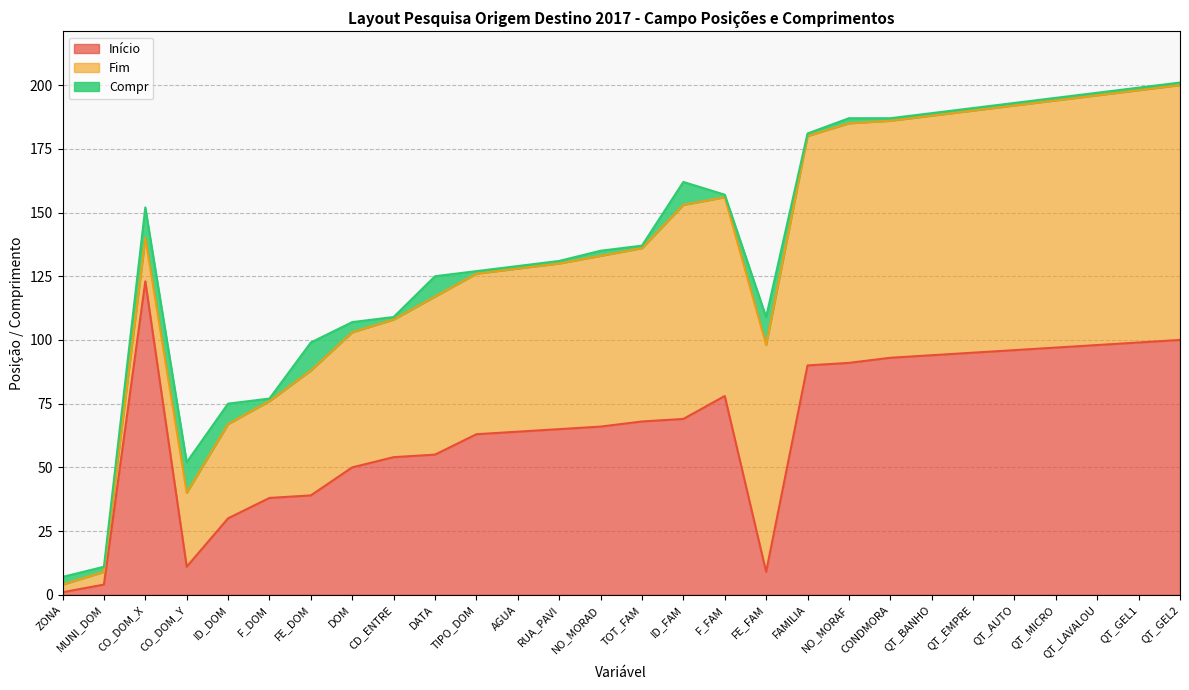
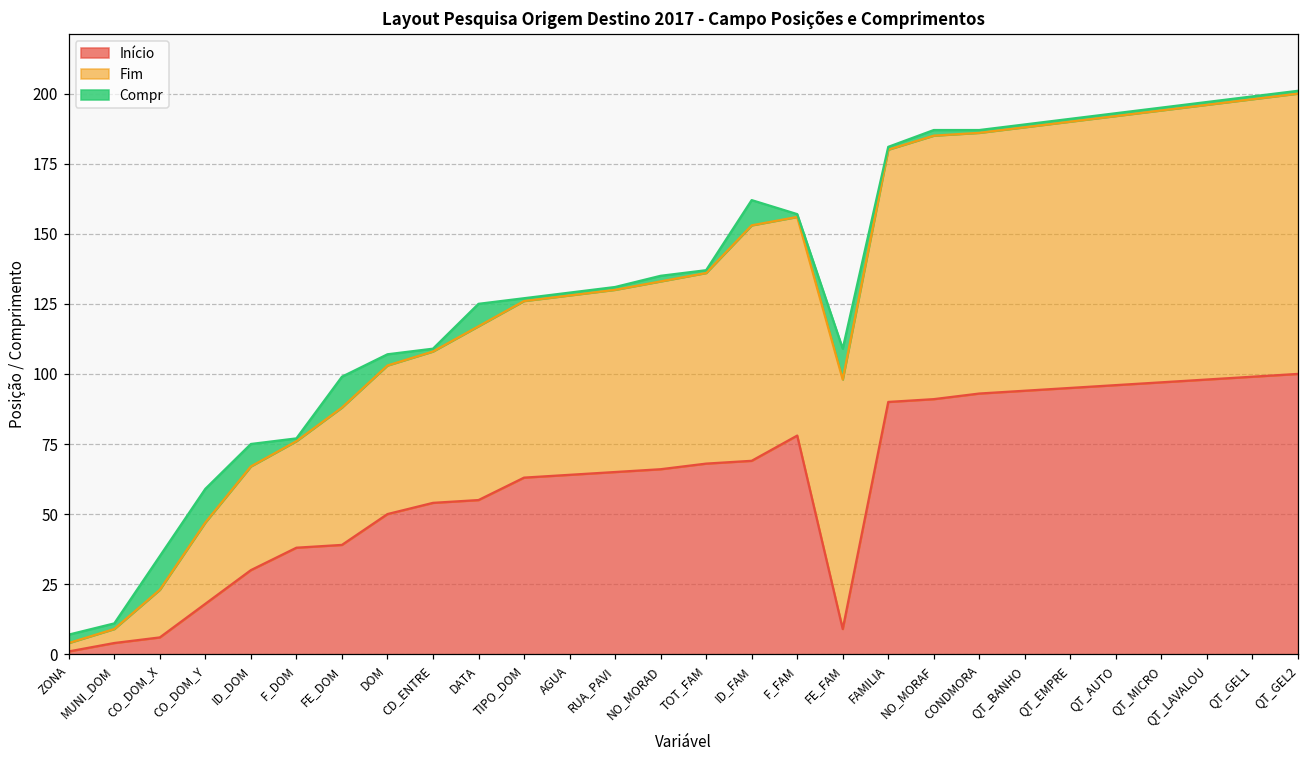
Início, CO_DOM_X: 123 -> 6
Início, CO_DOM_Y: 11 -> 18
